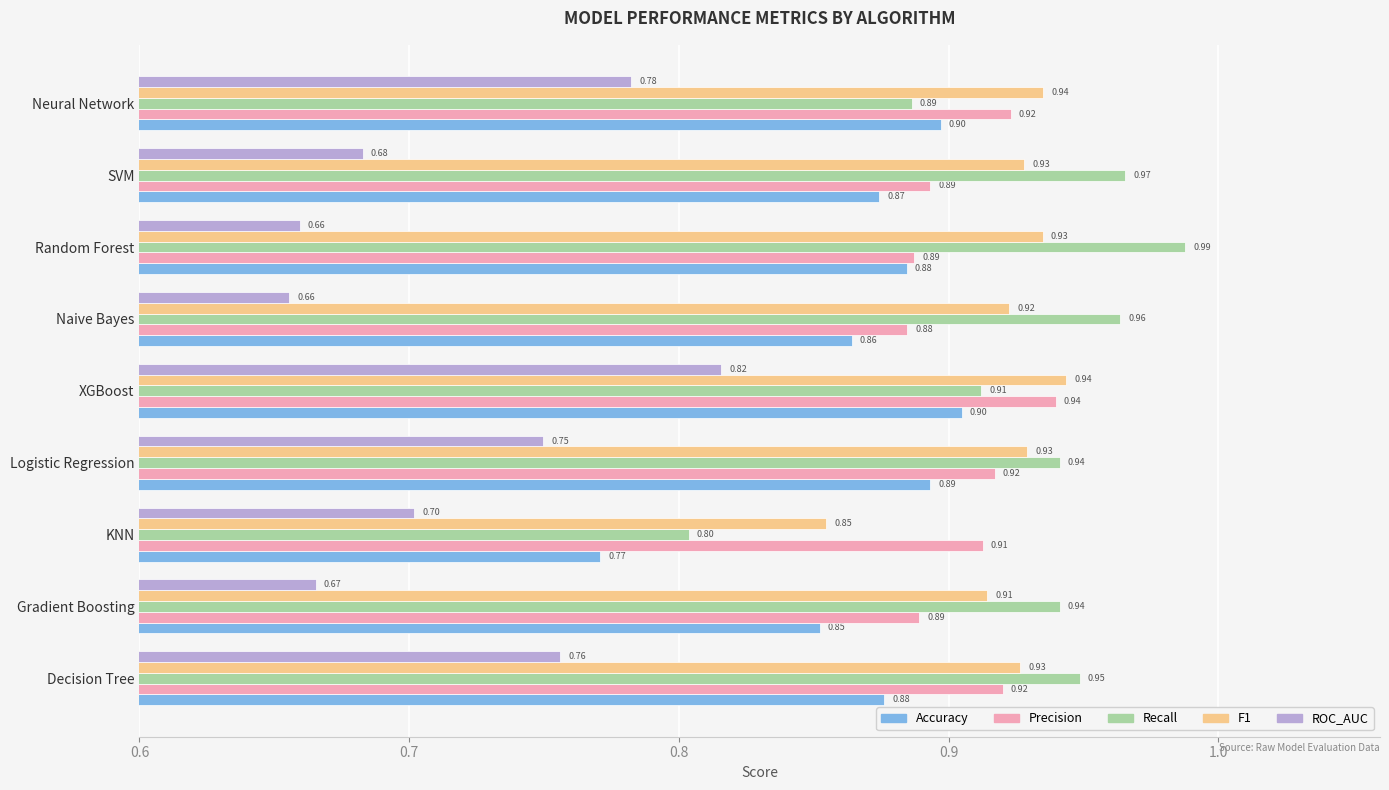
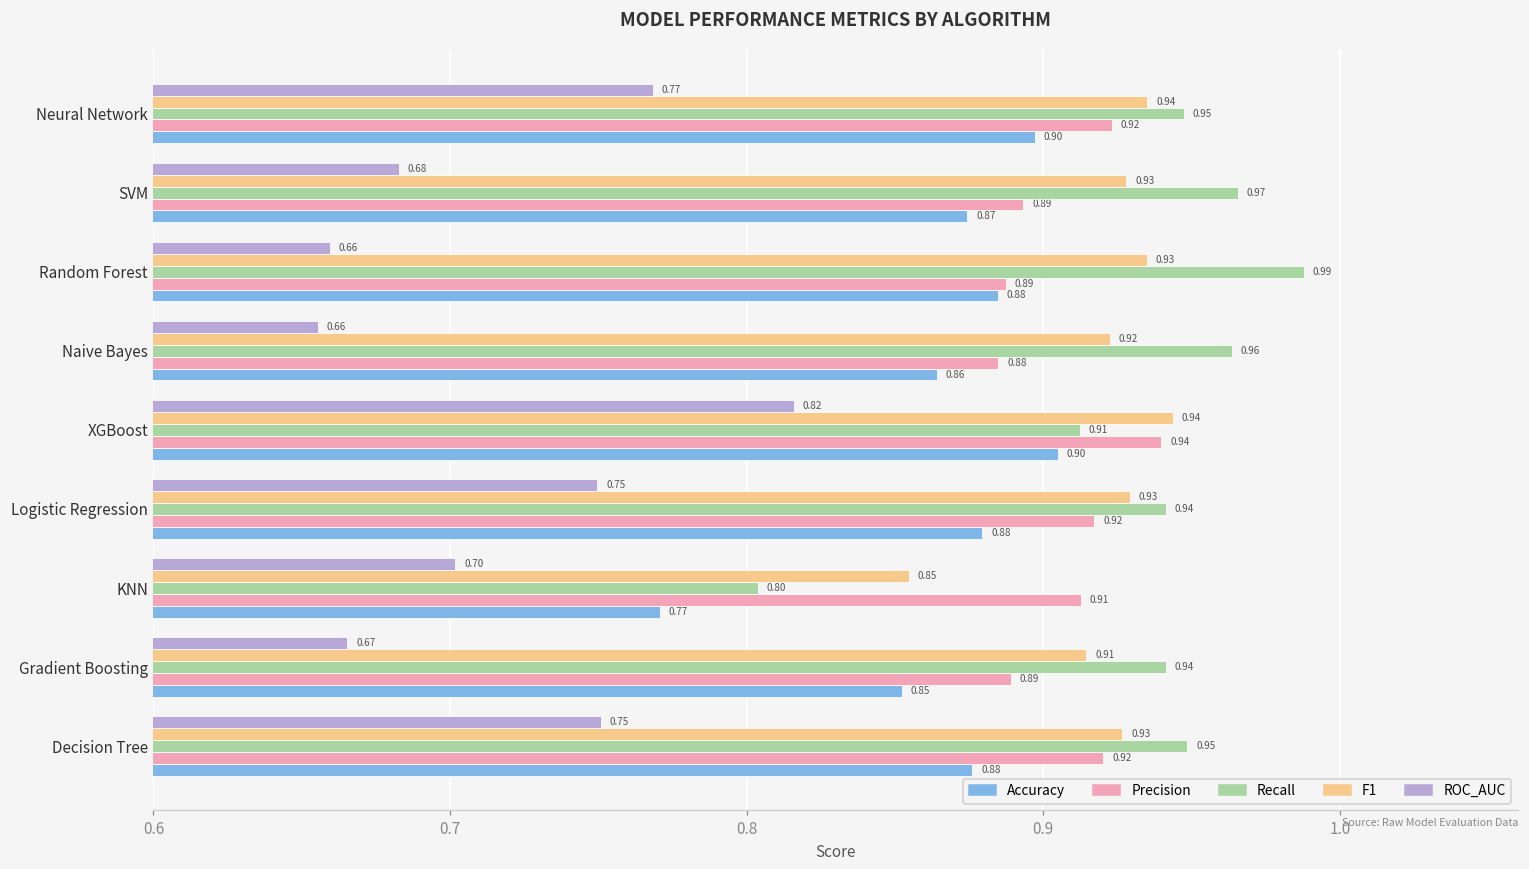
ROC_AUC, Neural Network: 0.78 -> 0.77
Recall, Neural Network: 0.89 -> 0.95
Accuracy, Logistic Regression: 0.89 -> 0.88
ROC_AUC, Decision Tree: 0.76 -> 0.75
